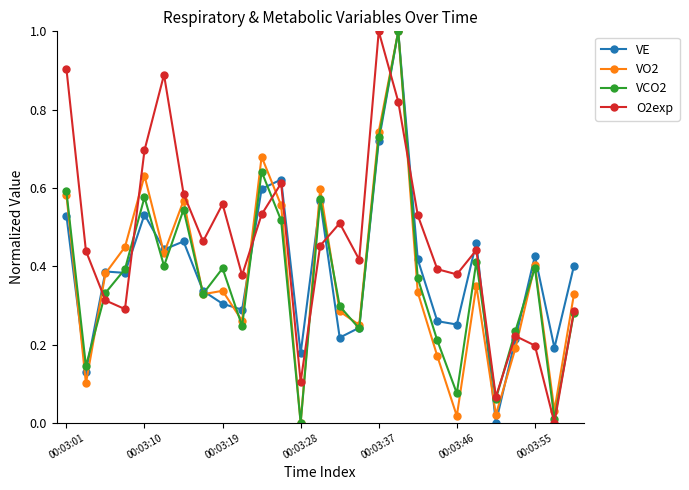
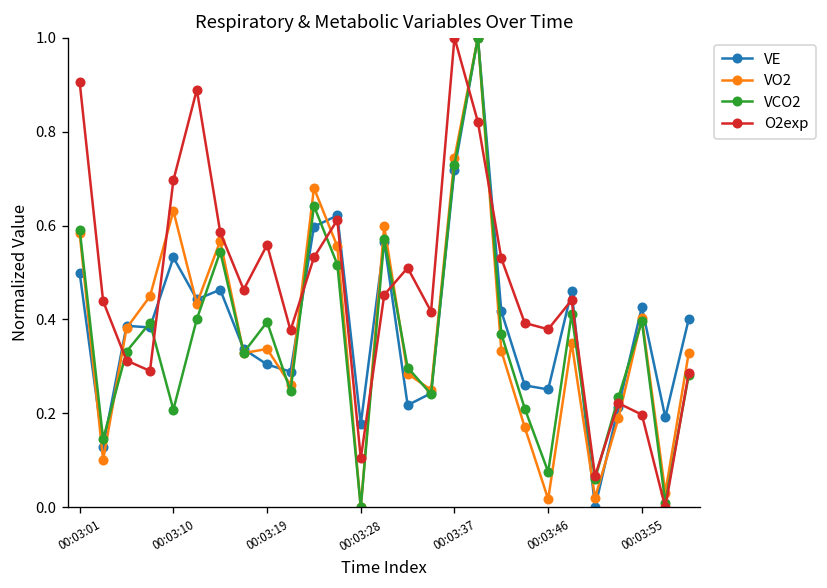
VE, 00:03:01: 0.53 -> 0.50
VCO2, 00:03:10: 0.58 -> 0.21
